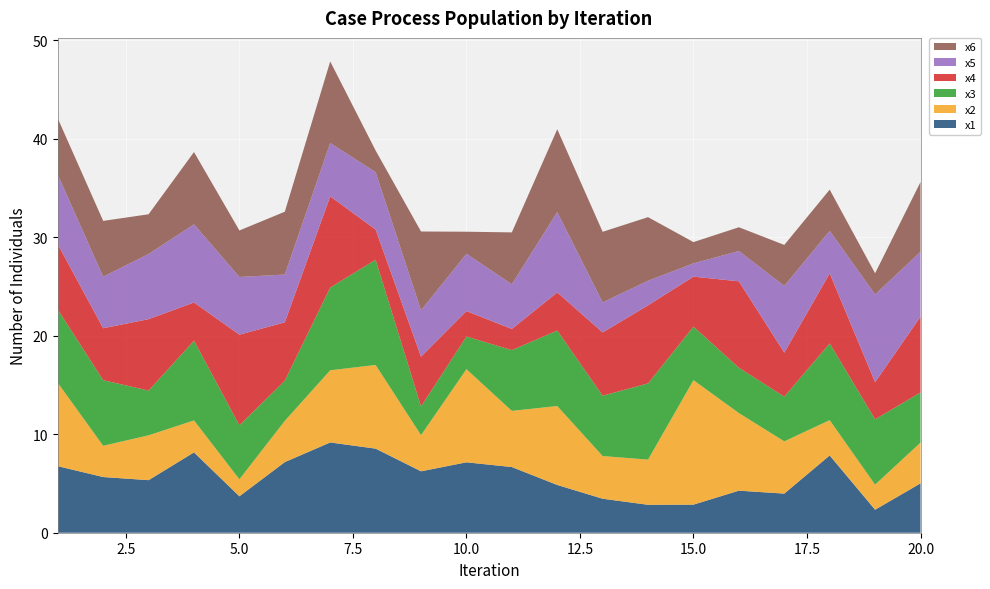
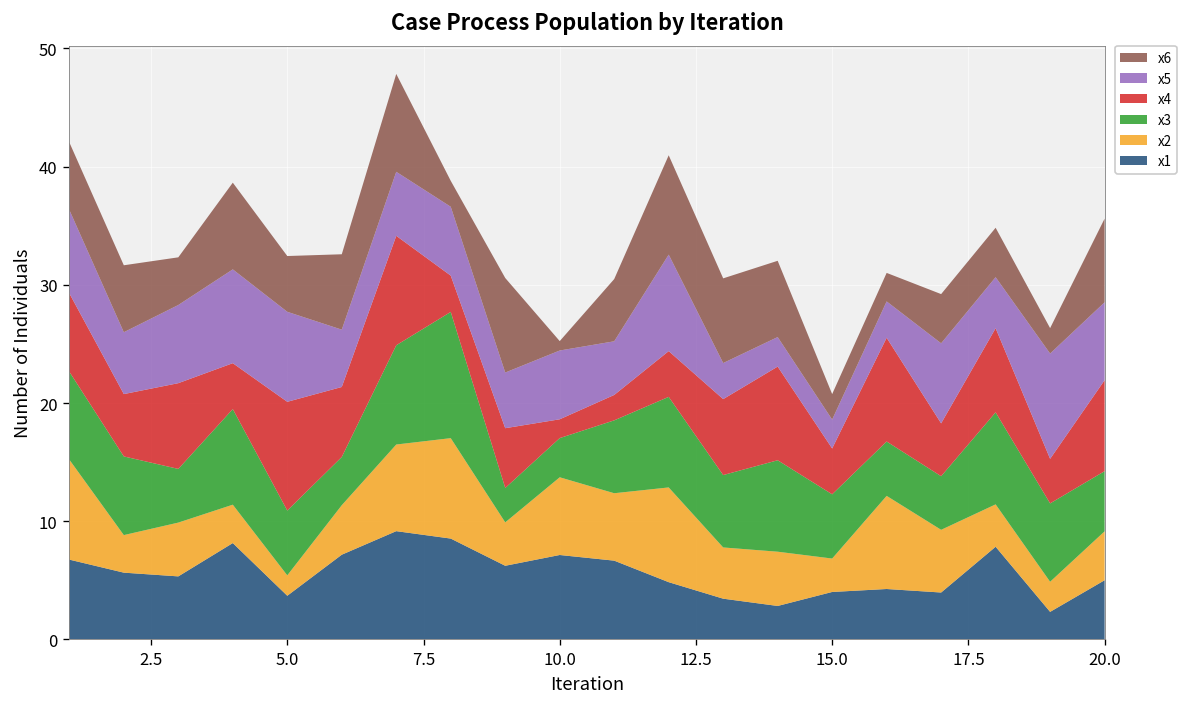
x5, 5.0: 6 -> 8
x2, 10.0: 9 -> 7
x4, 10.0: 3 -> 2
x6, 10.0: 2 -> 1
x1, 15.0: 3 -> 4
x2, 15.0: 13 -> 3
x4, 15.0: 5 -> 4
x5, 15.0: 1 -> 2
